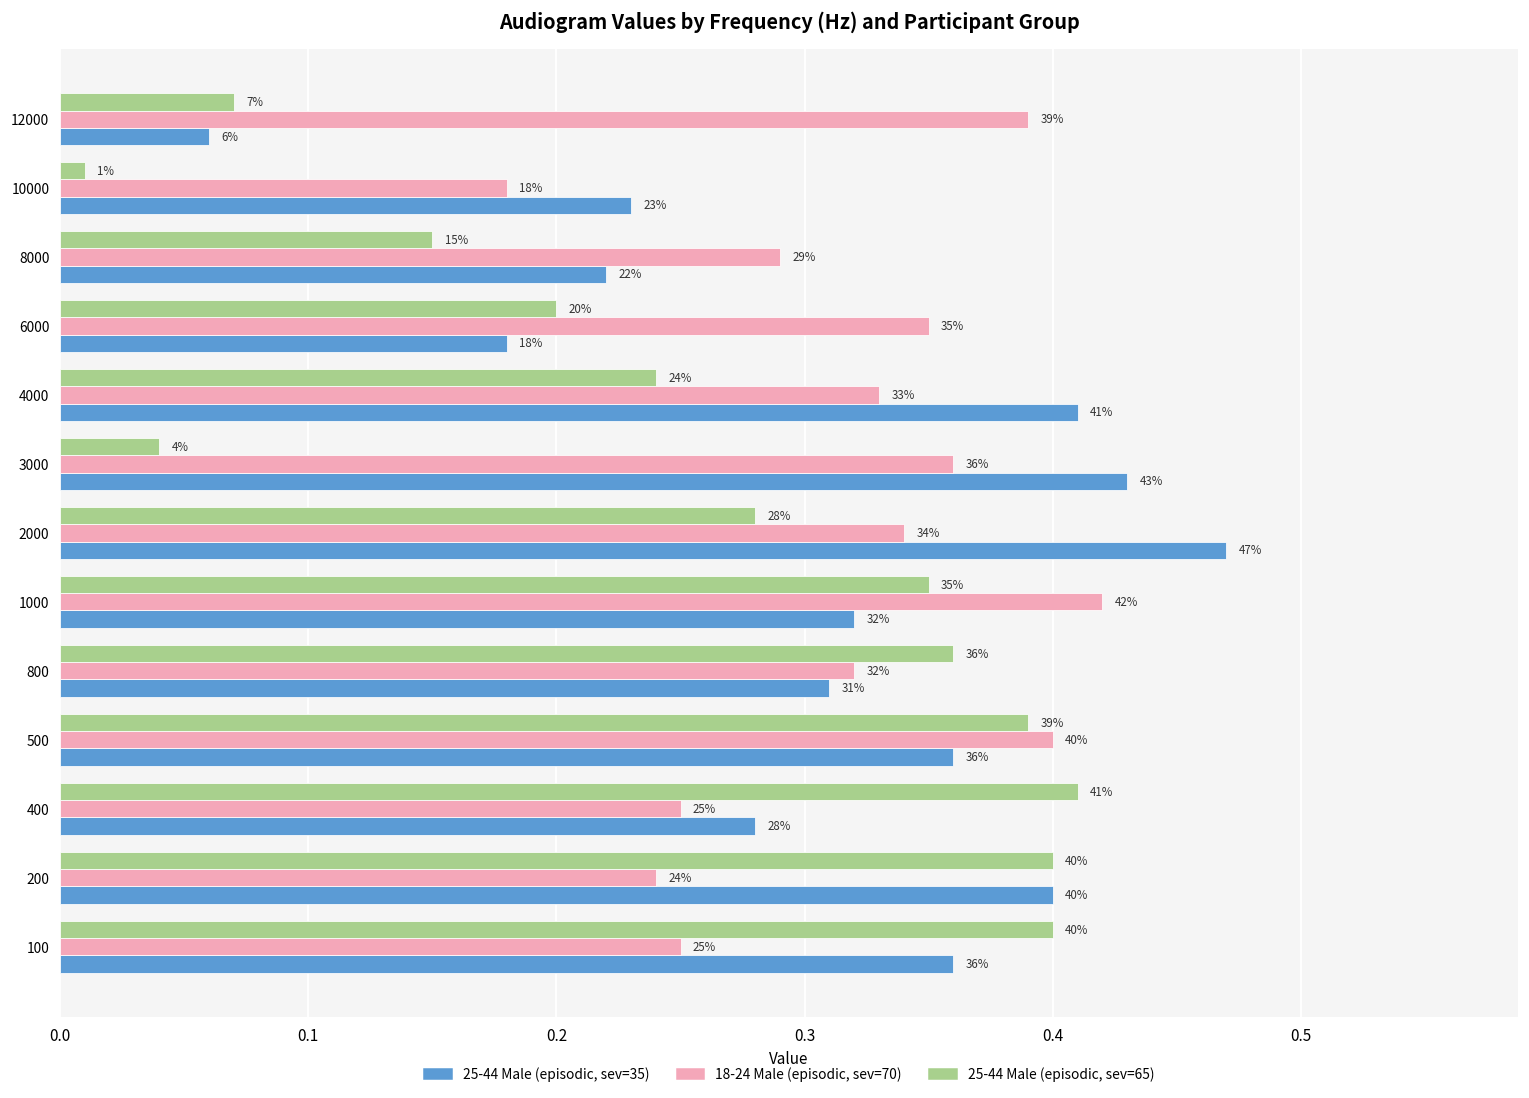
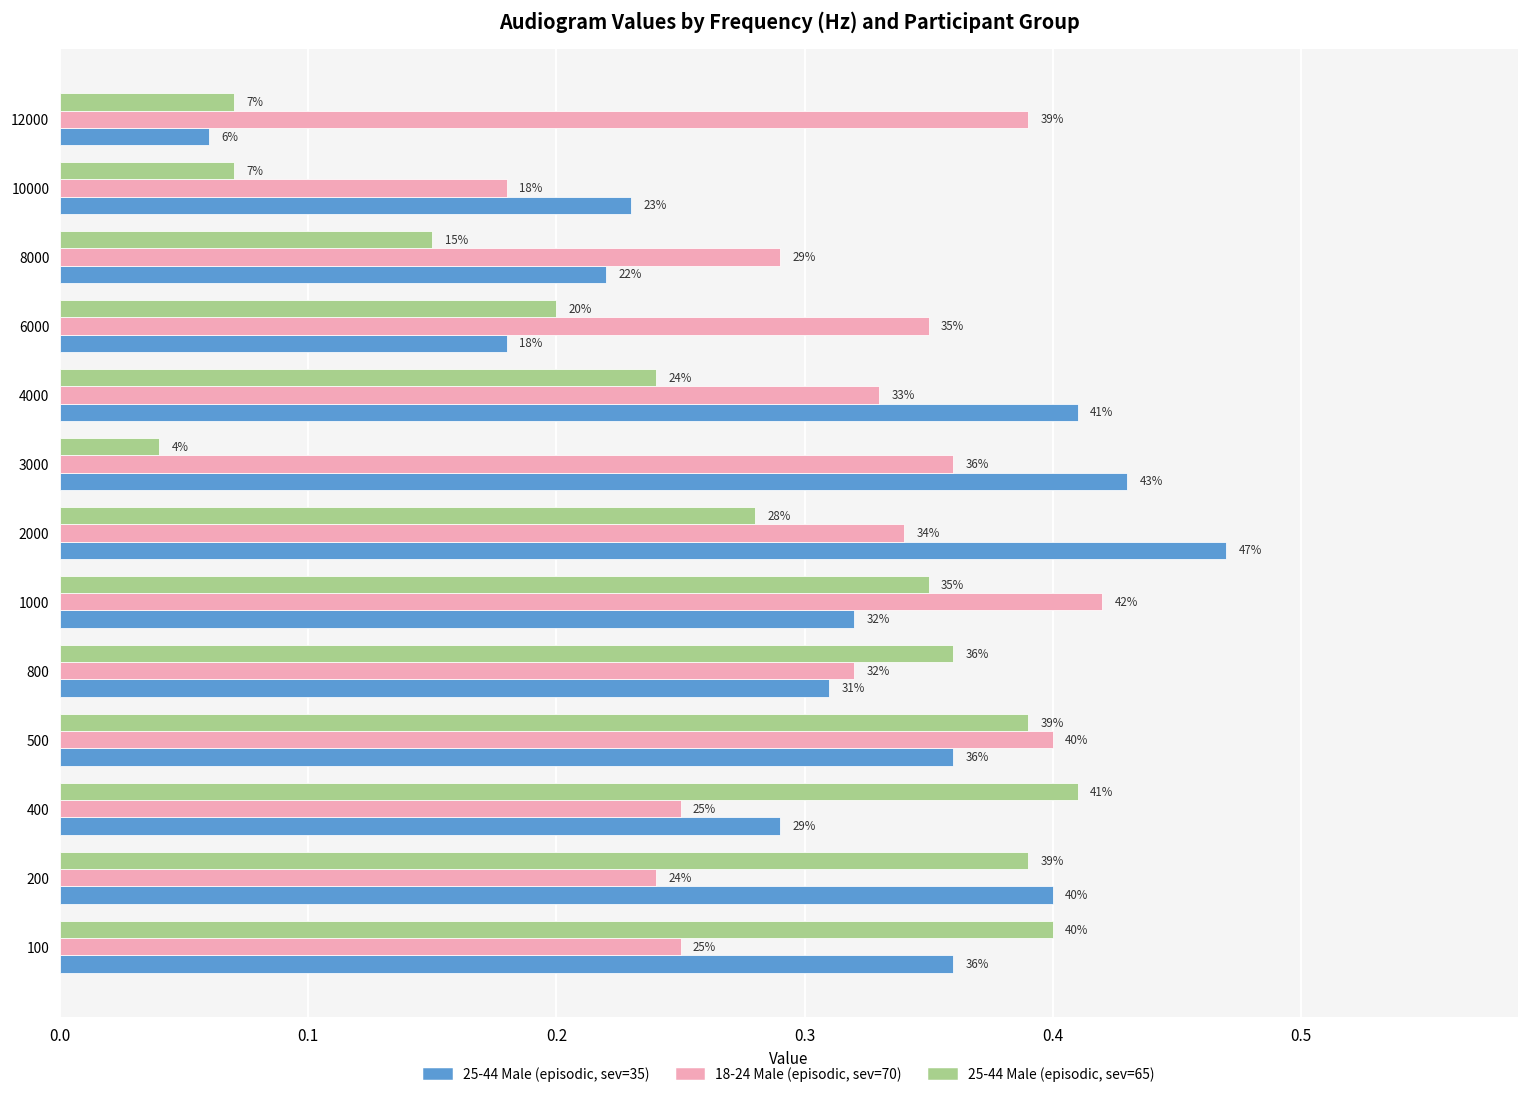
25-44 Male (episodic, sev=65), 10000: 1% -> 7%
25-44 Male (episodic, sev=35), 400: 28% -> 29%
25-44 Male (episodic, sev=65), 200: 40% -> 39%
